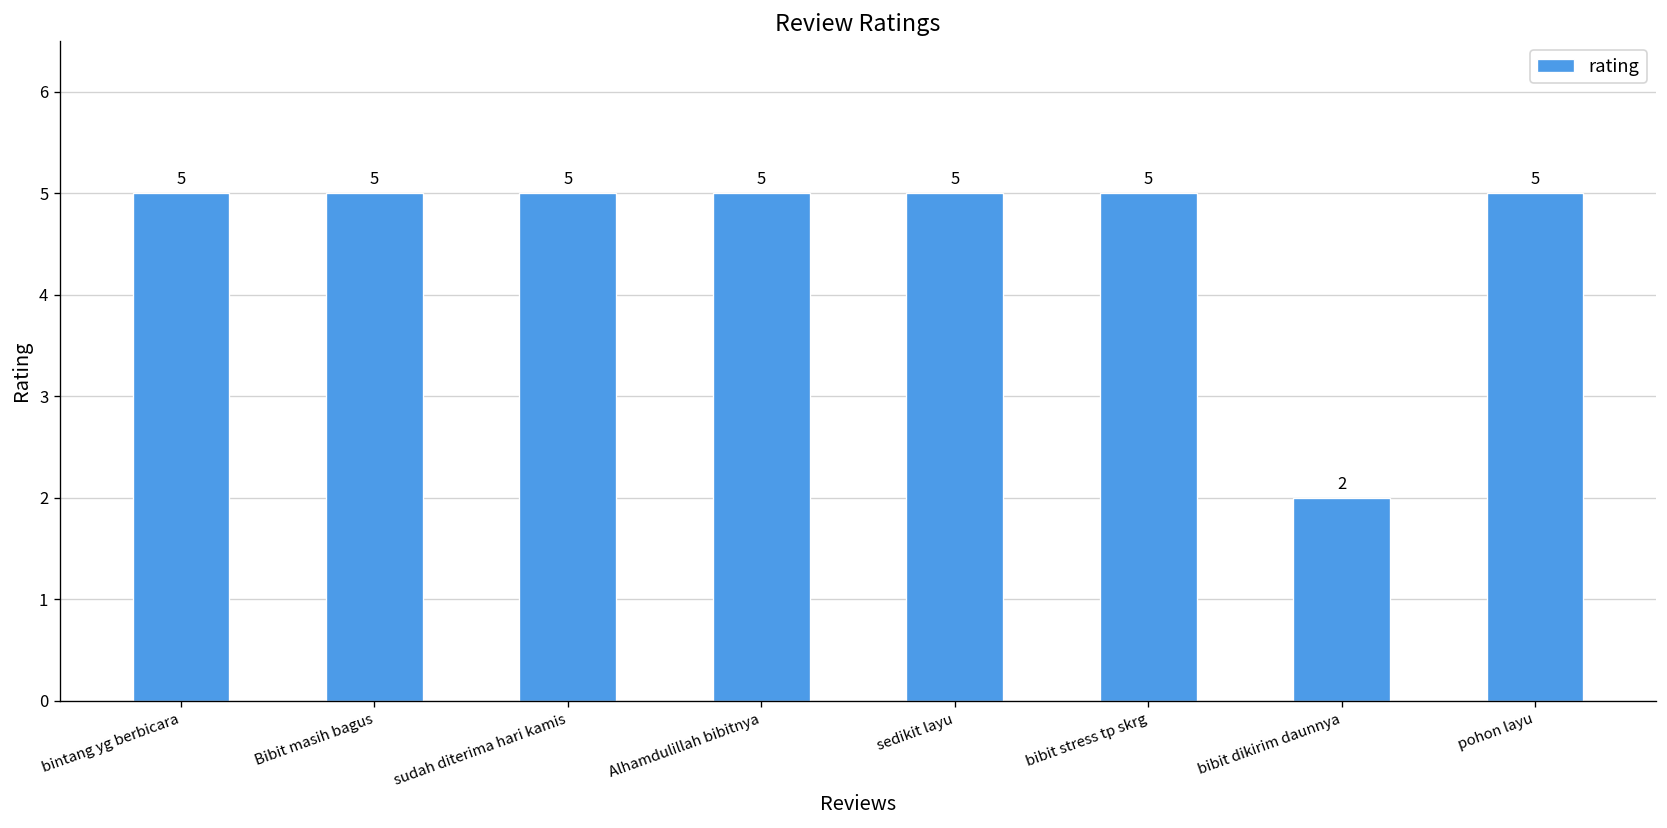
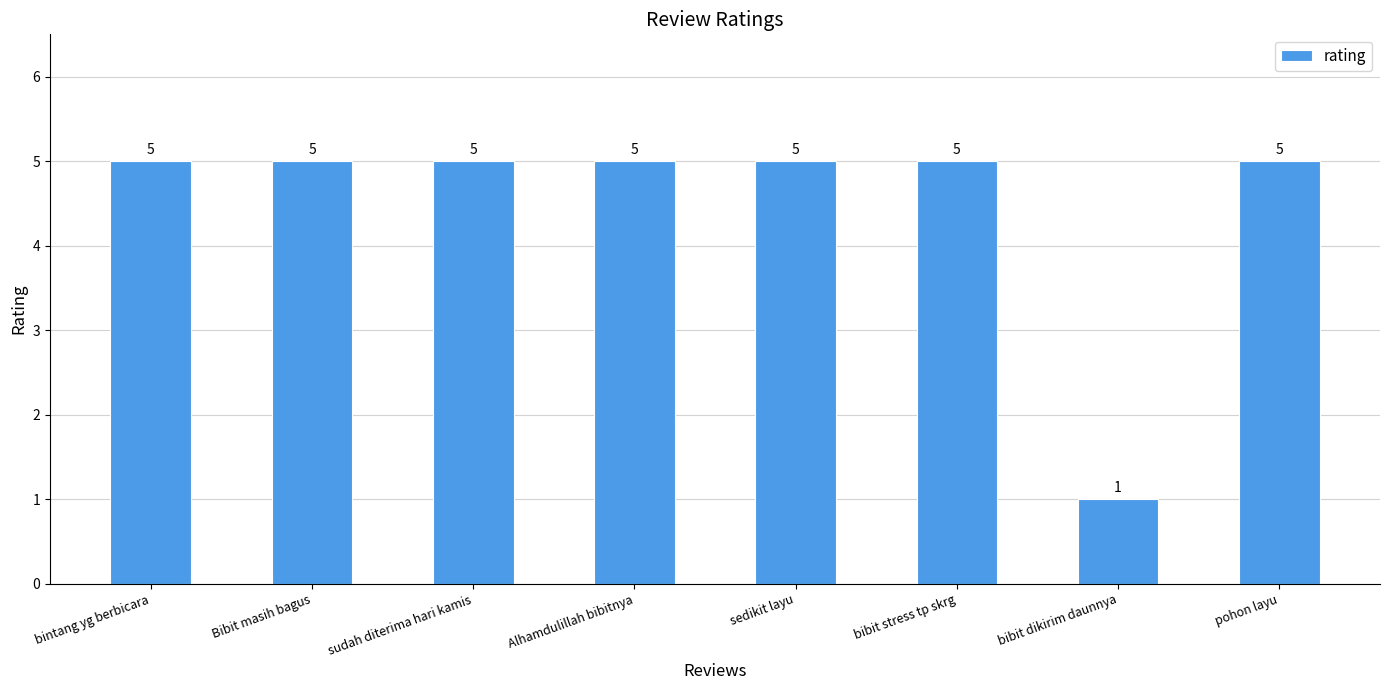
bibit dikirim daunnya: 2 -> 1
